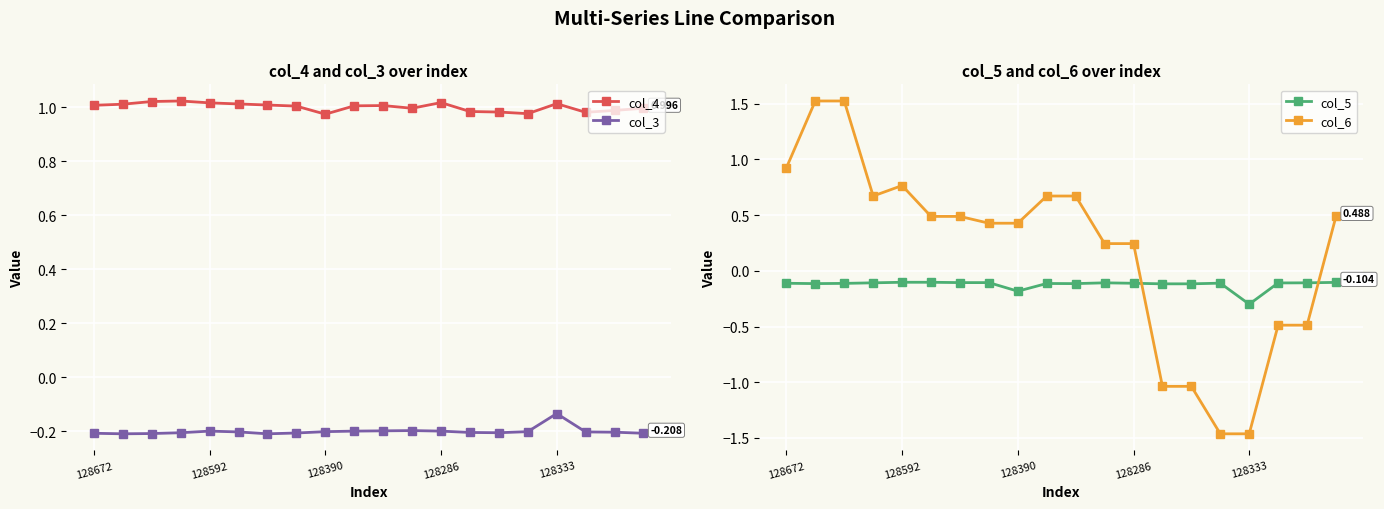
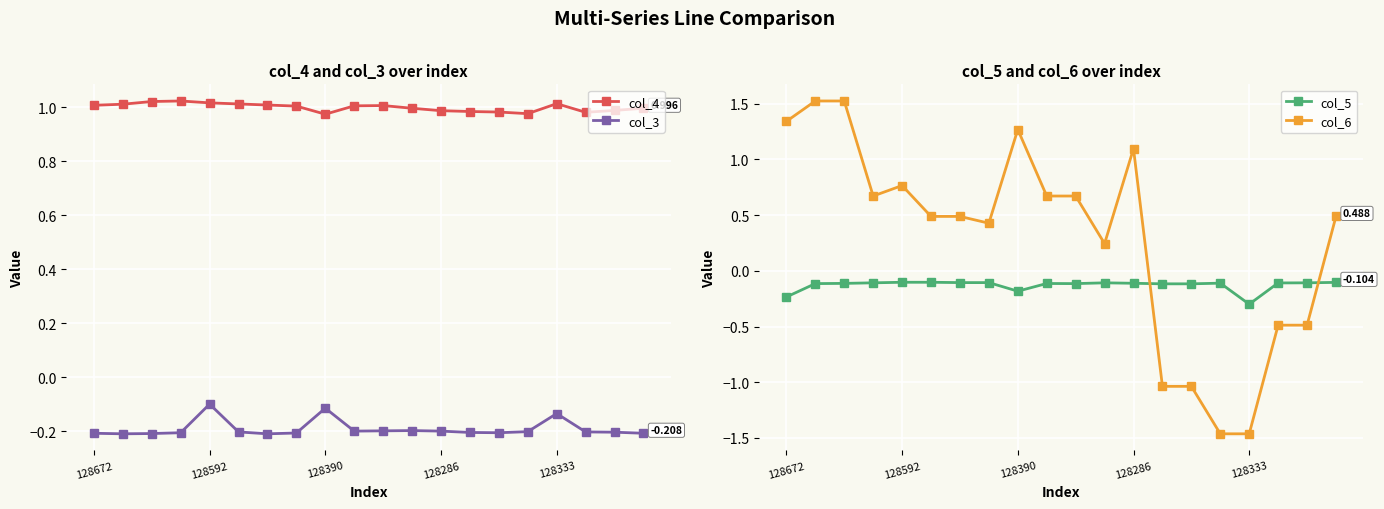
col_4 and col_3 over index, col_3, 128592: -0.2 -> -0.1
col_4 and col_3 over index, col_3, 128390: -0.20 -> -0.12
col_4 and col_3 over index, col_4, 128286: 1.02 -> 0.99
col_5 and col_6 over index, col_5, 128672: -0.11 -> -0.24
col_5 and col_6 over index, col_6, 128672: 0.92 -> 1.34
col_5 and col_6 over index, col_6, 128390: 0.43 -> 1.27
col_5 and col_6 over index, col_6, 128286: 0.24 -> 1.10
